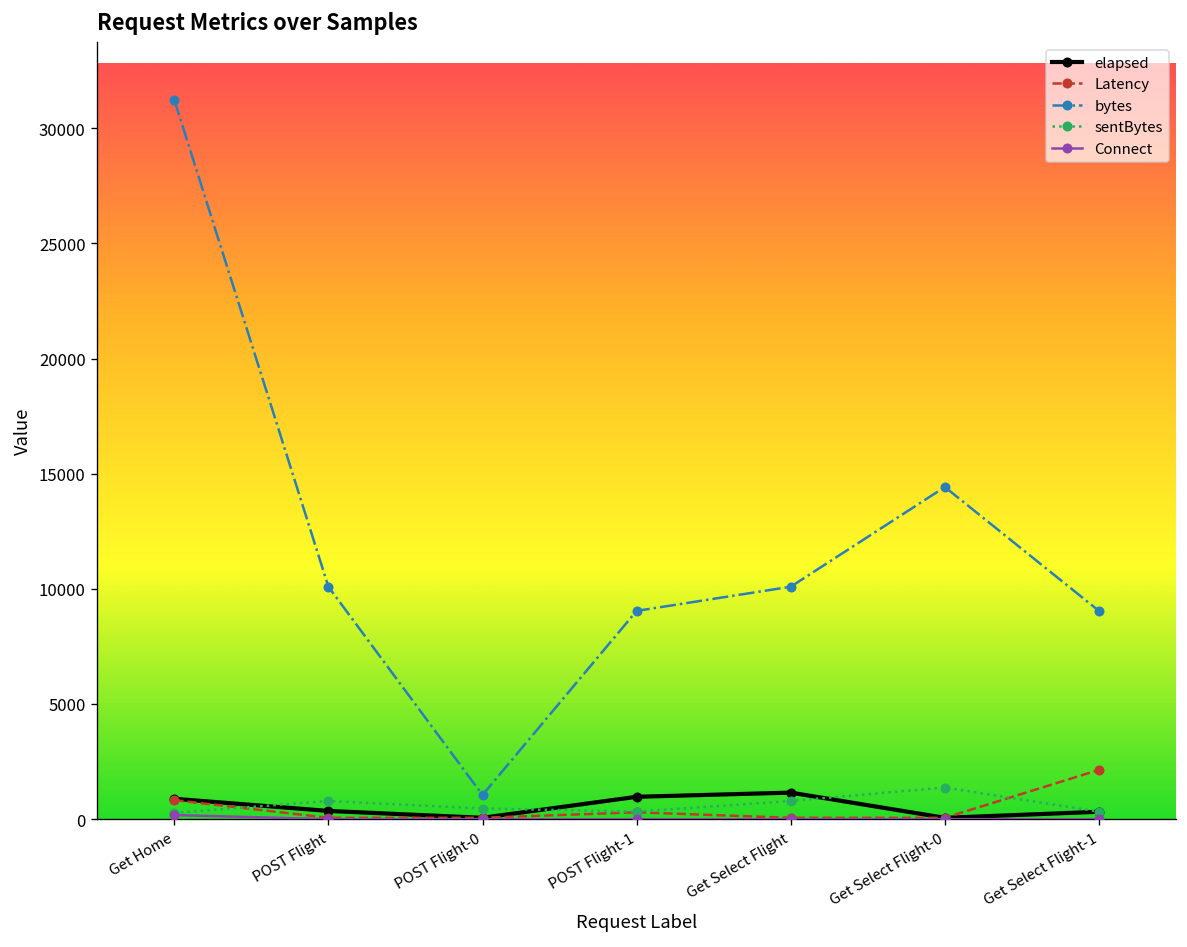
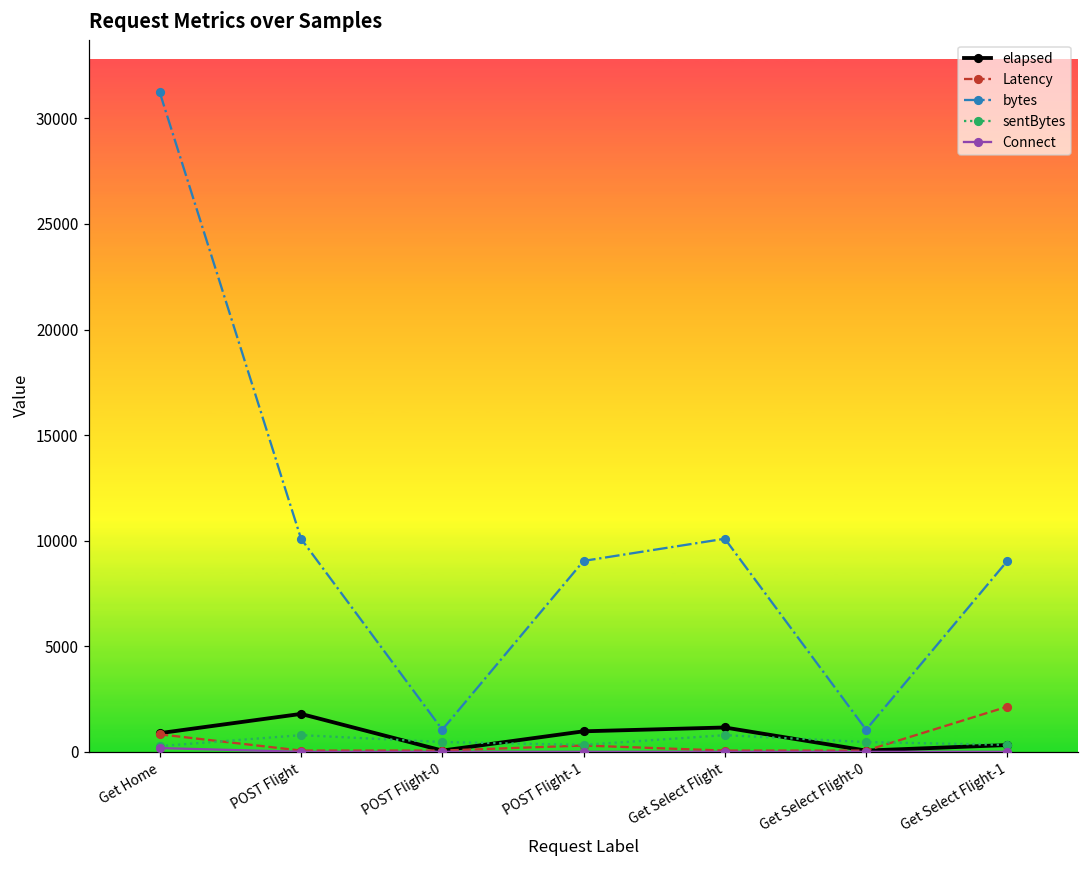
elapsed, POST Flight: 400 -> 1800
bytes, Get Select Flight-0: 14400 -> 1100
sentBytes, Get Select Flight-0: 1400 -> 500
